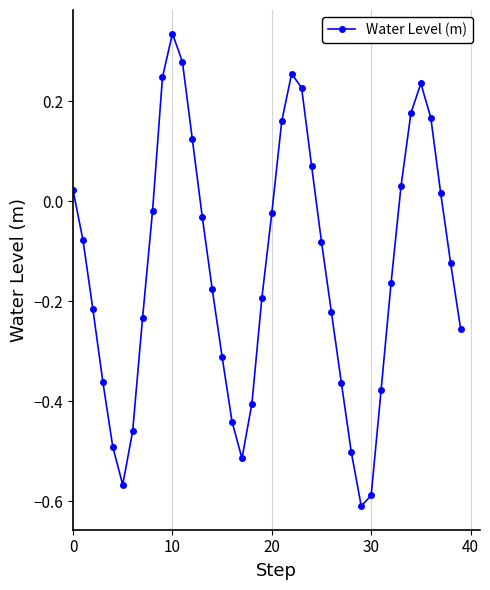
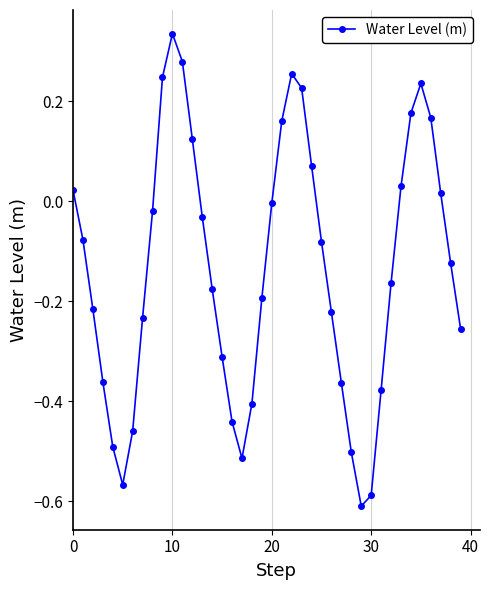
20: -0.02 -> 0.00
